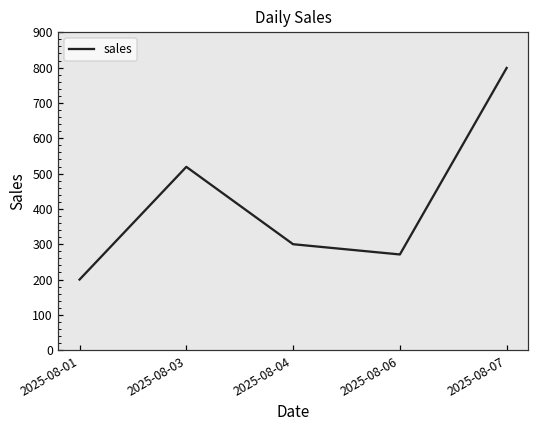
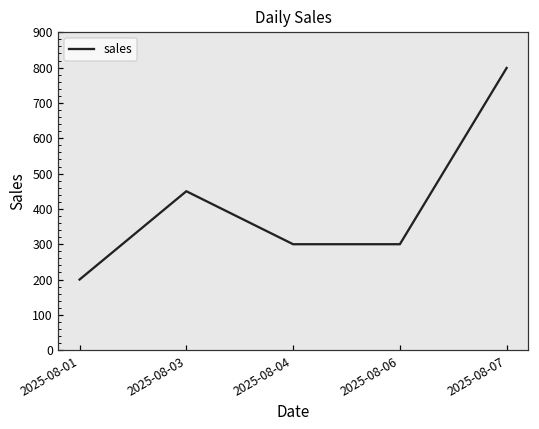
2025-08-03: 520 -> 450
2025-08-06: 270 -> 300
